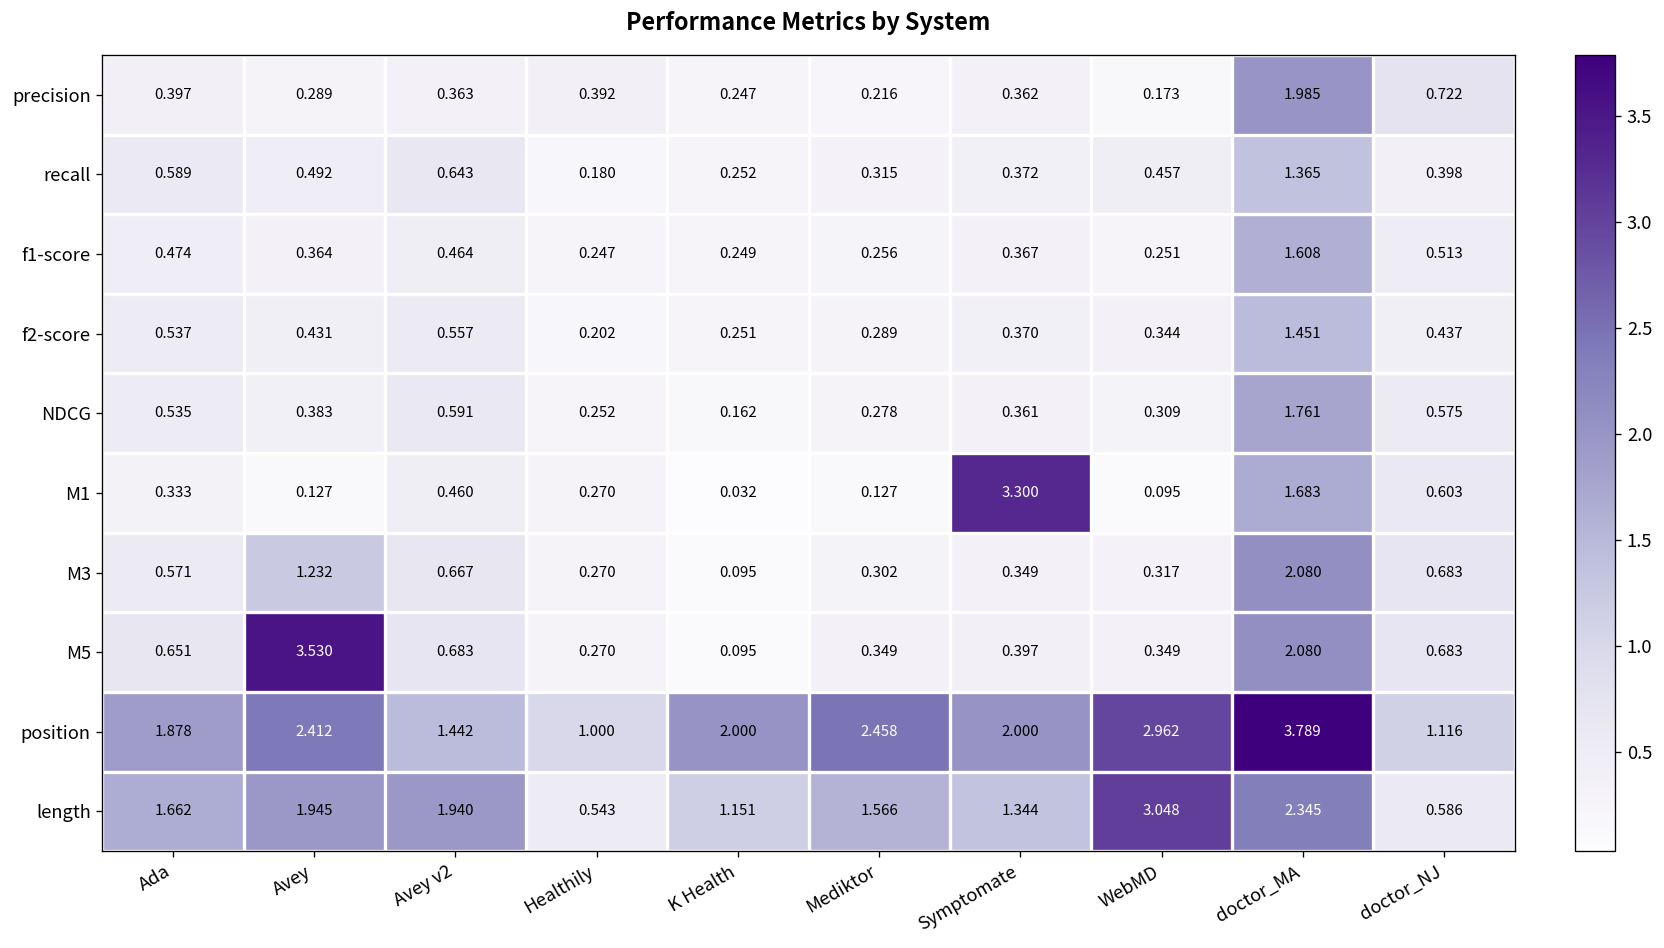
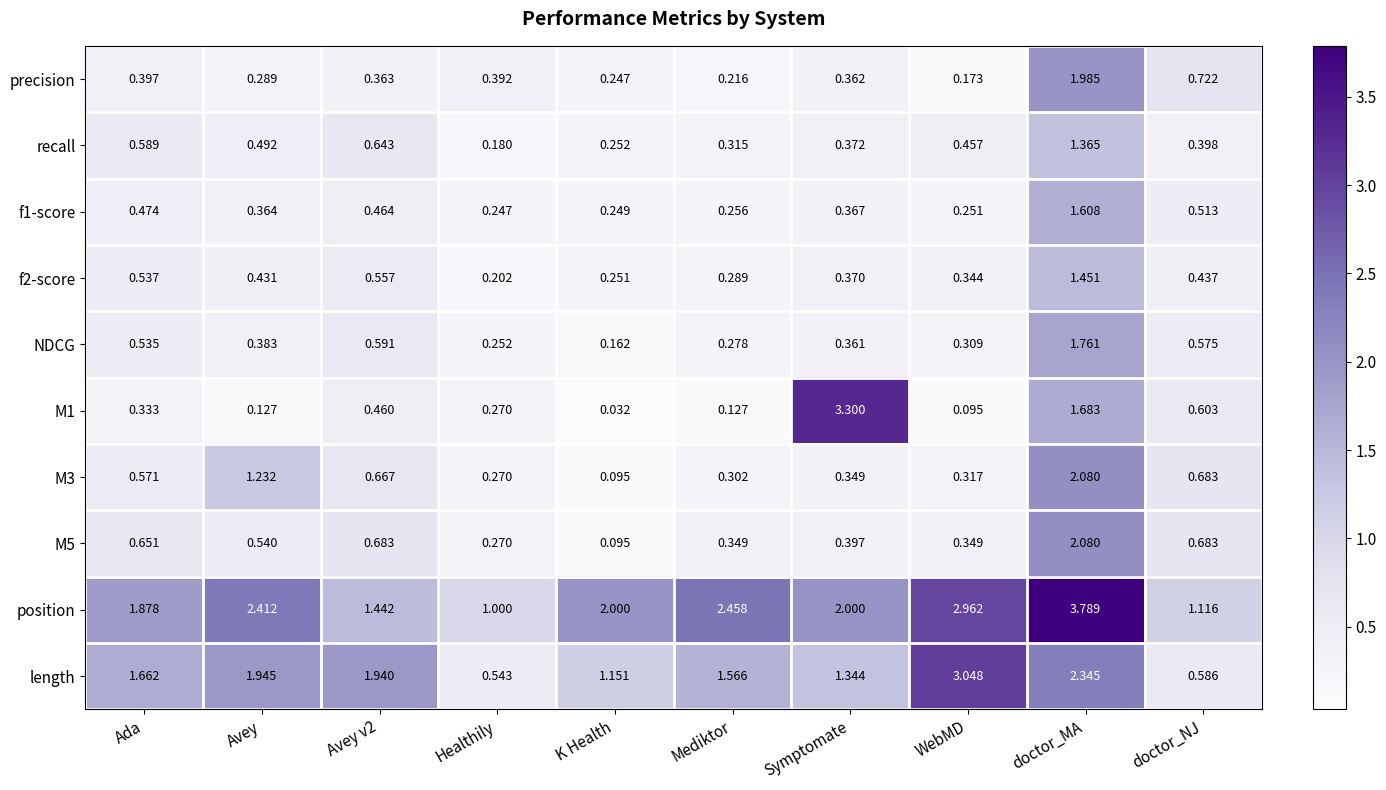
M5, Avey: 3.530 -> 0.540
